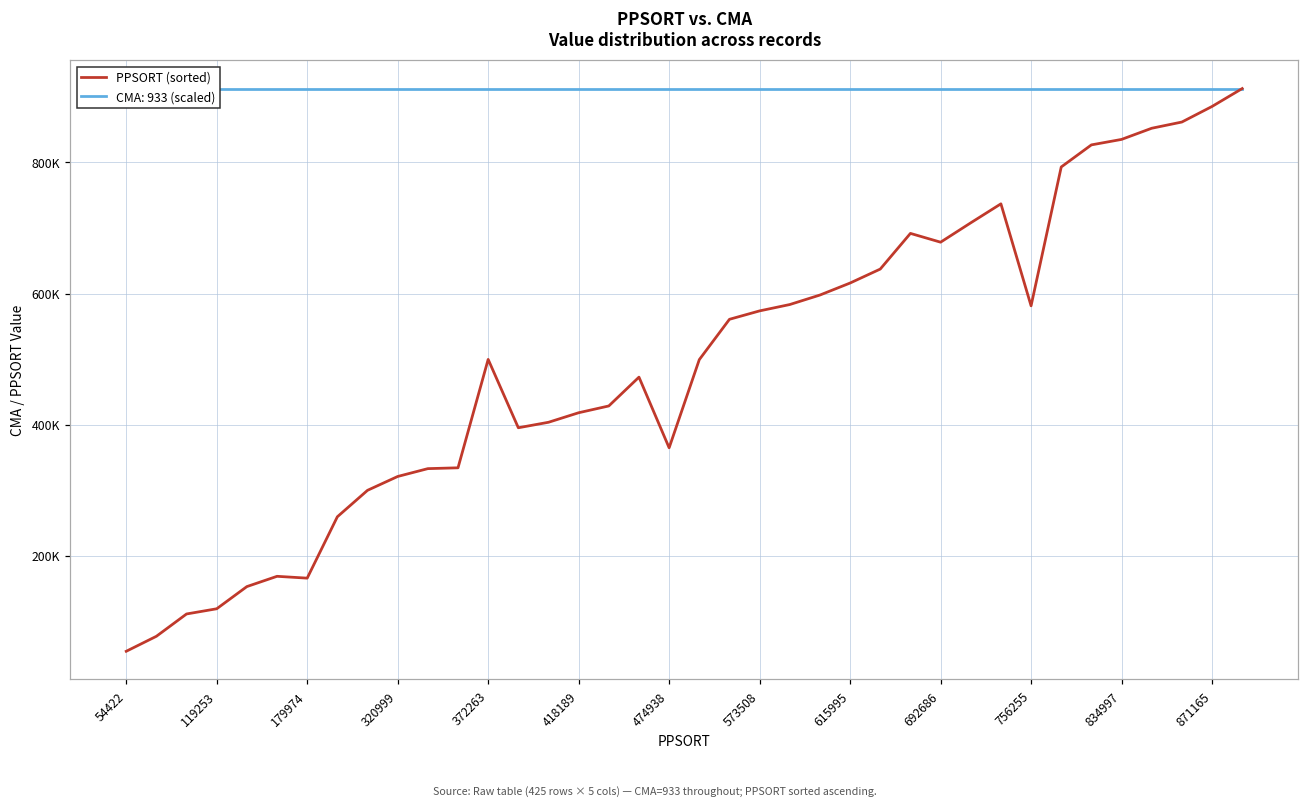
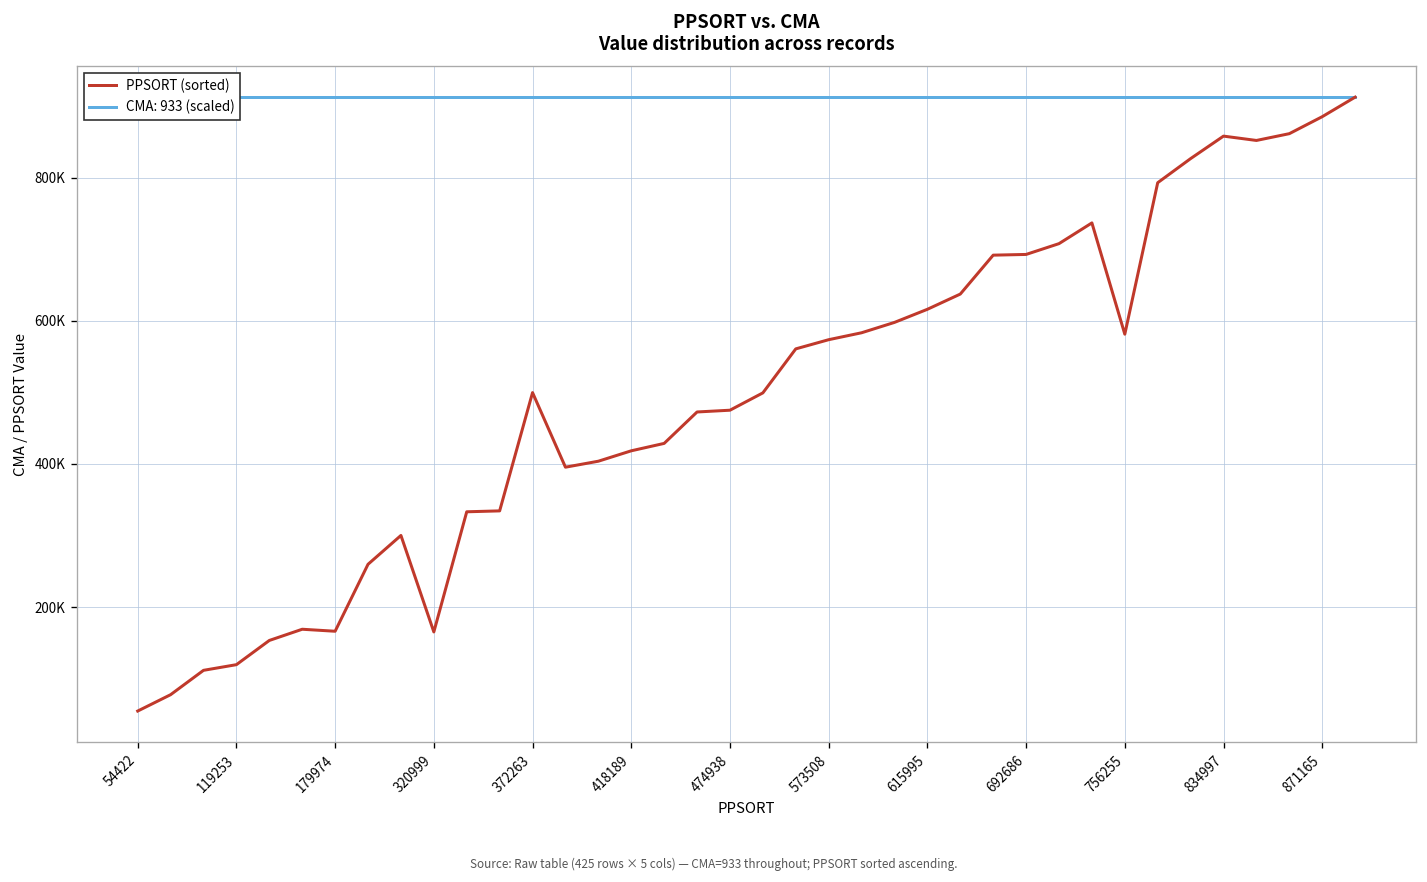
PPSORT (sorted), 320999: 320000 -> 170000
PPSORT (sorted), 474938: 360000 -> 470000
PPSORT (sorted), 692686: 680000 -> 690000
PPSORT (sorted), 834997: 830000 -> 860000
